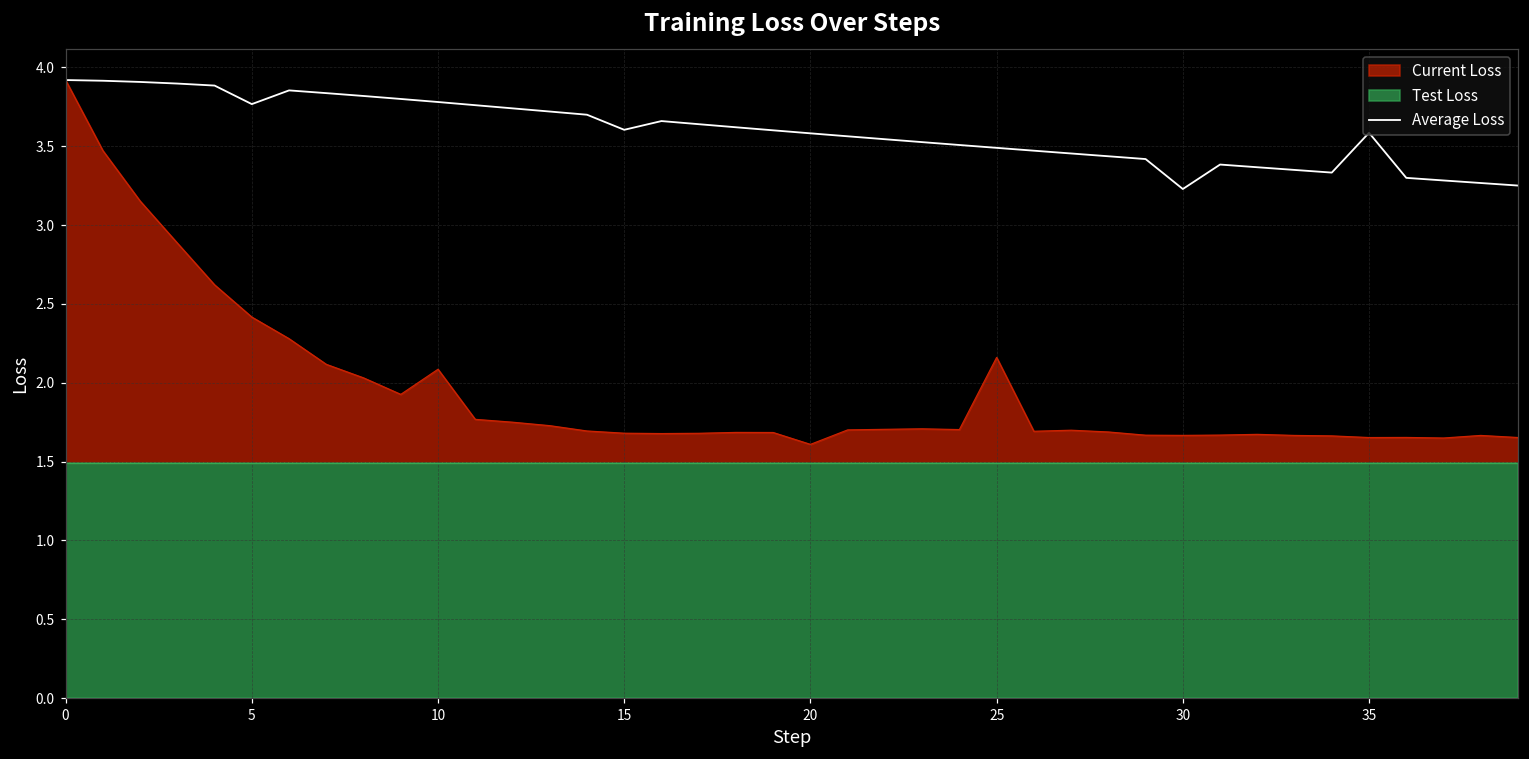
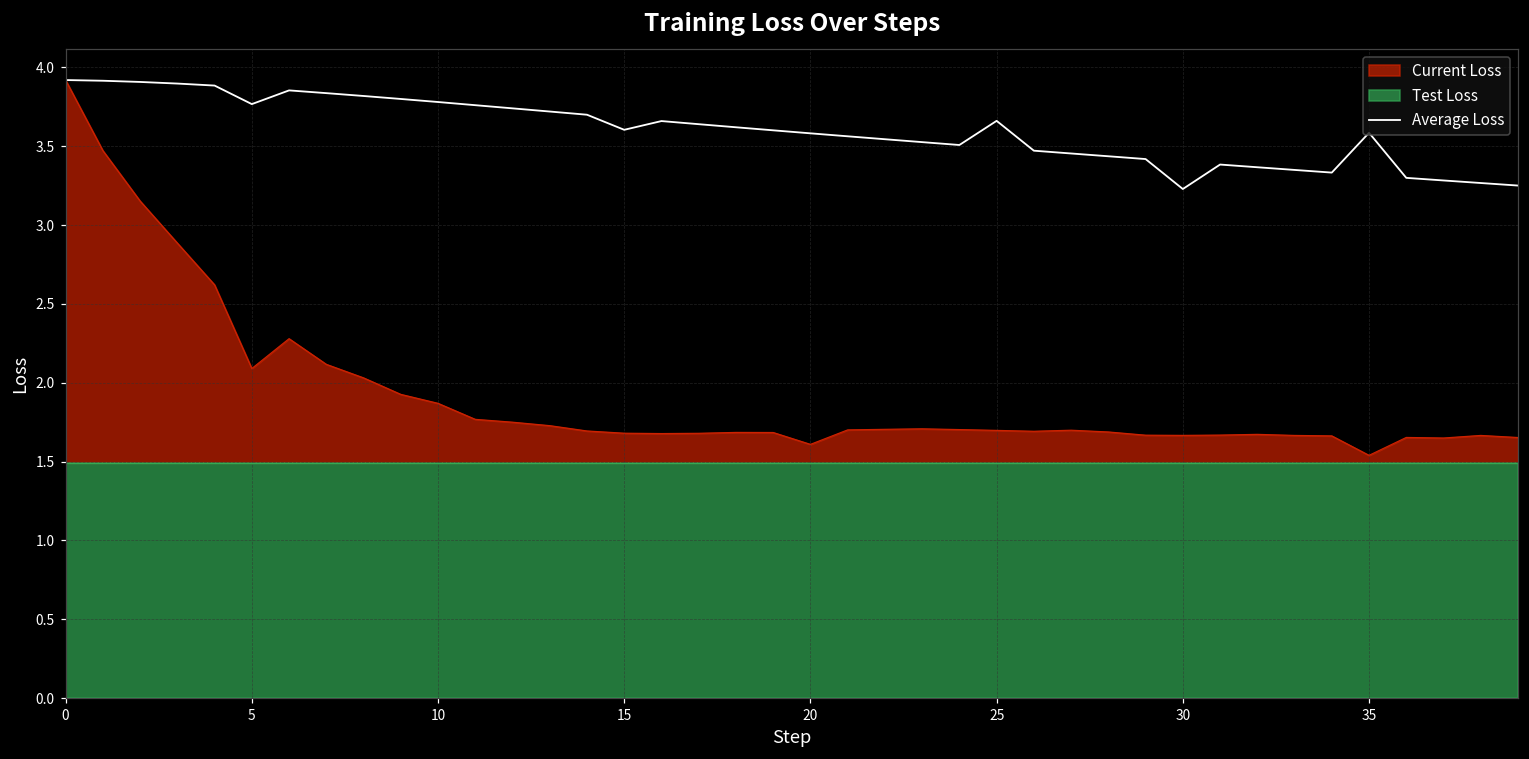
Current Loss, 5: 2.42 -> 2.09
Current Loss, 10: 2.09 -> 1.87
Average Loss, 25: 3.49 -> 3.66
Current Loss, 25: 2.16 -> 1.70
Current Loss, 35: 1.65 -> 1.54
